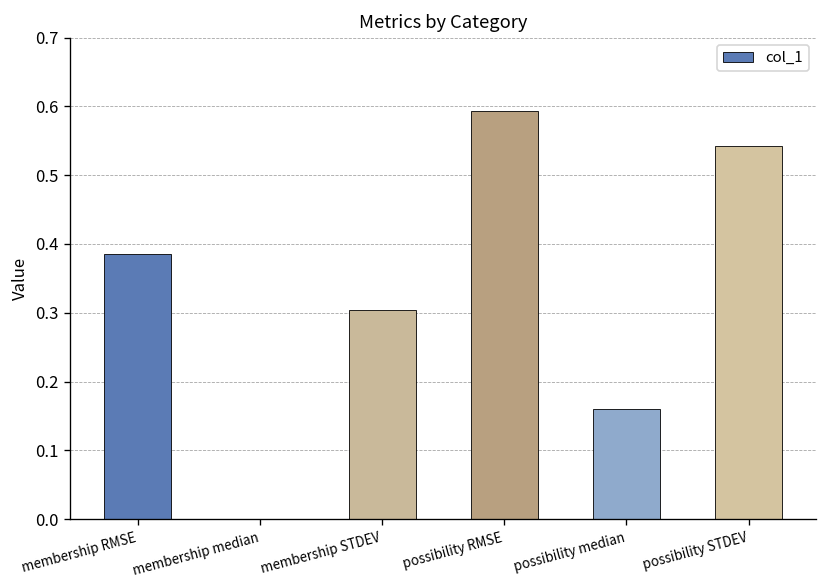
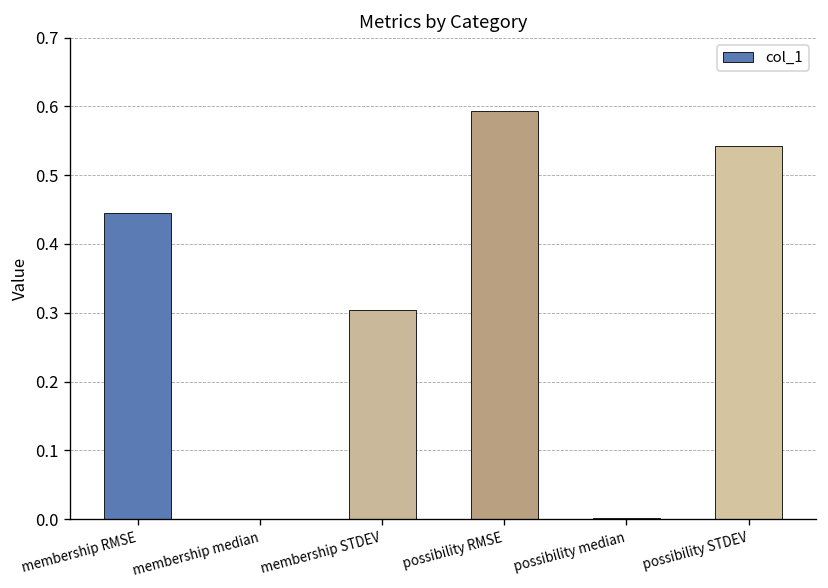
membership RMSE: 0.39 -> 0.45
possibility median: 0.16 -> 0.00
